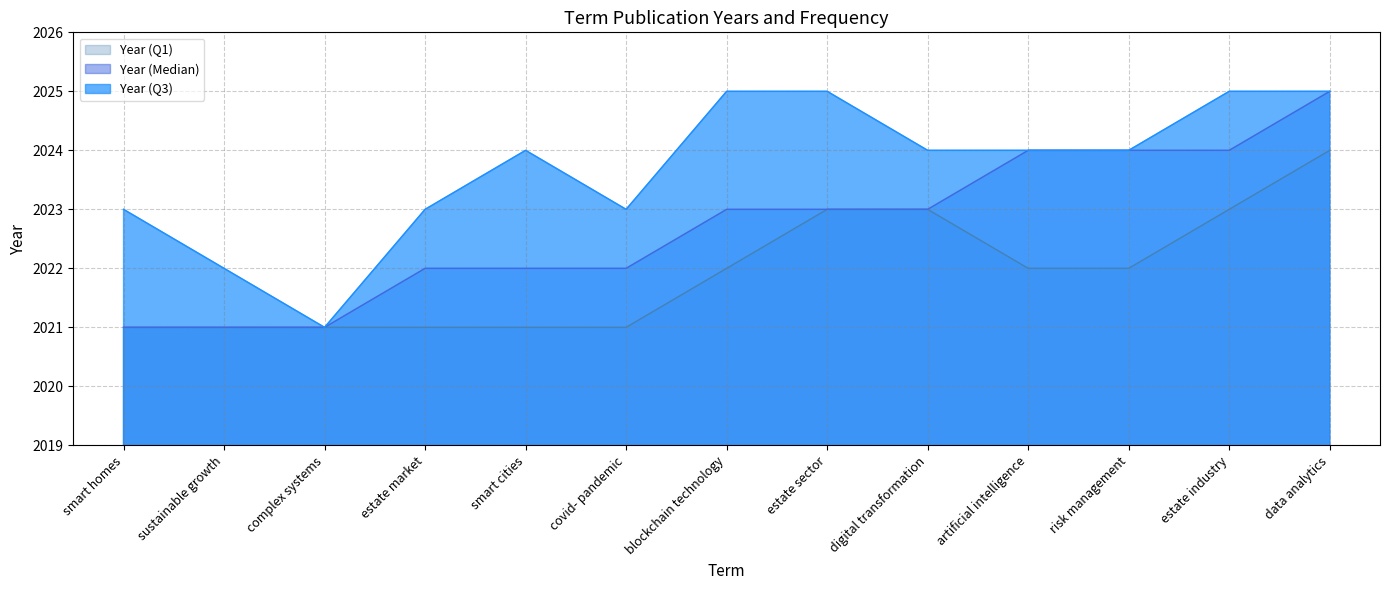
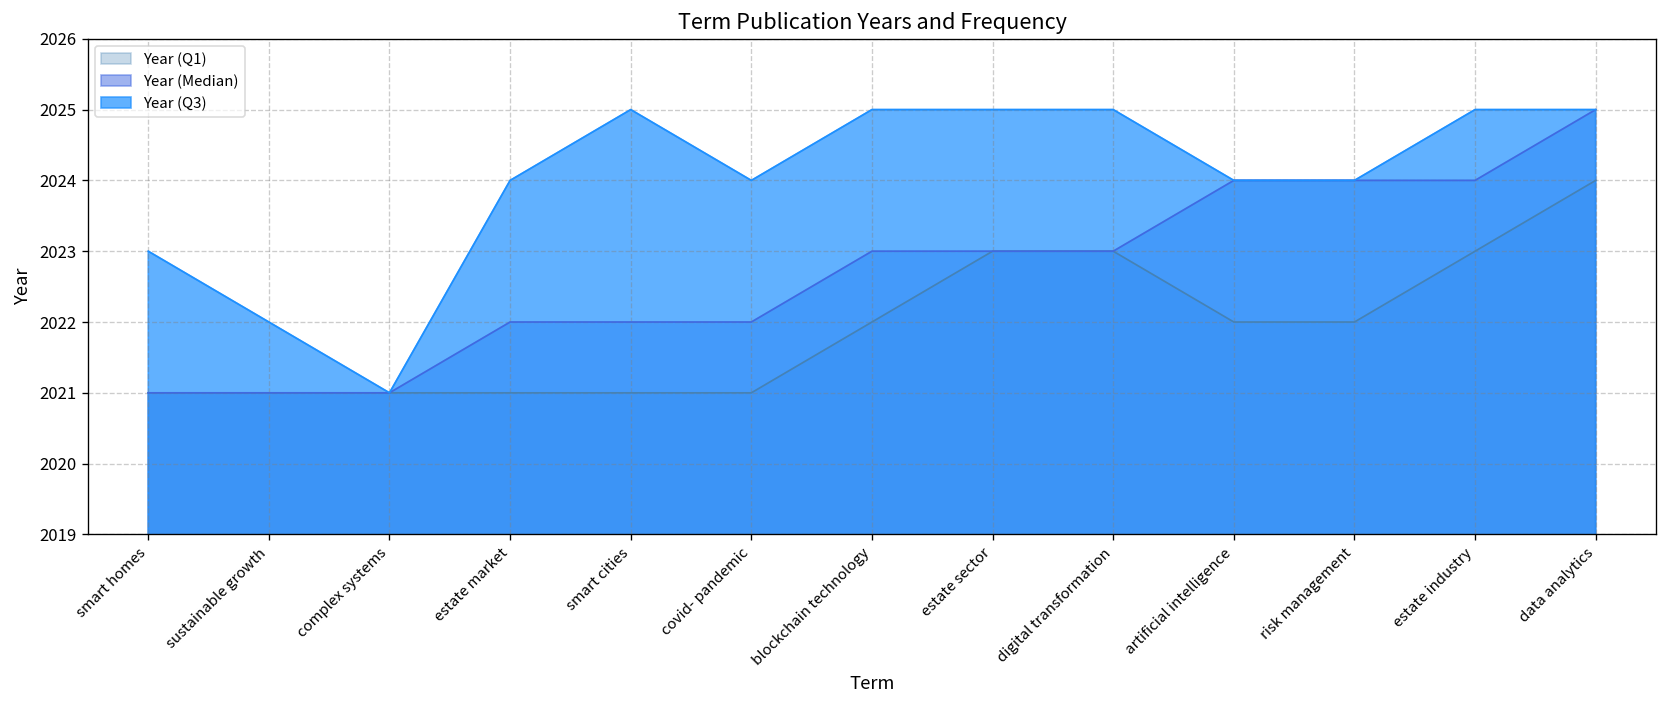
Year (Q3), estate market: 2023 -> 2024
Year (Q3), smart cities: 2024 -> 2025
Year (Q3), covid- pandemic: 2023 -> 2024
Year (Q3), digital transformation: 2024 -> 2025
